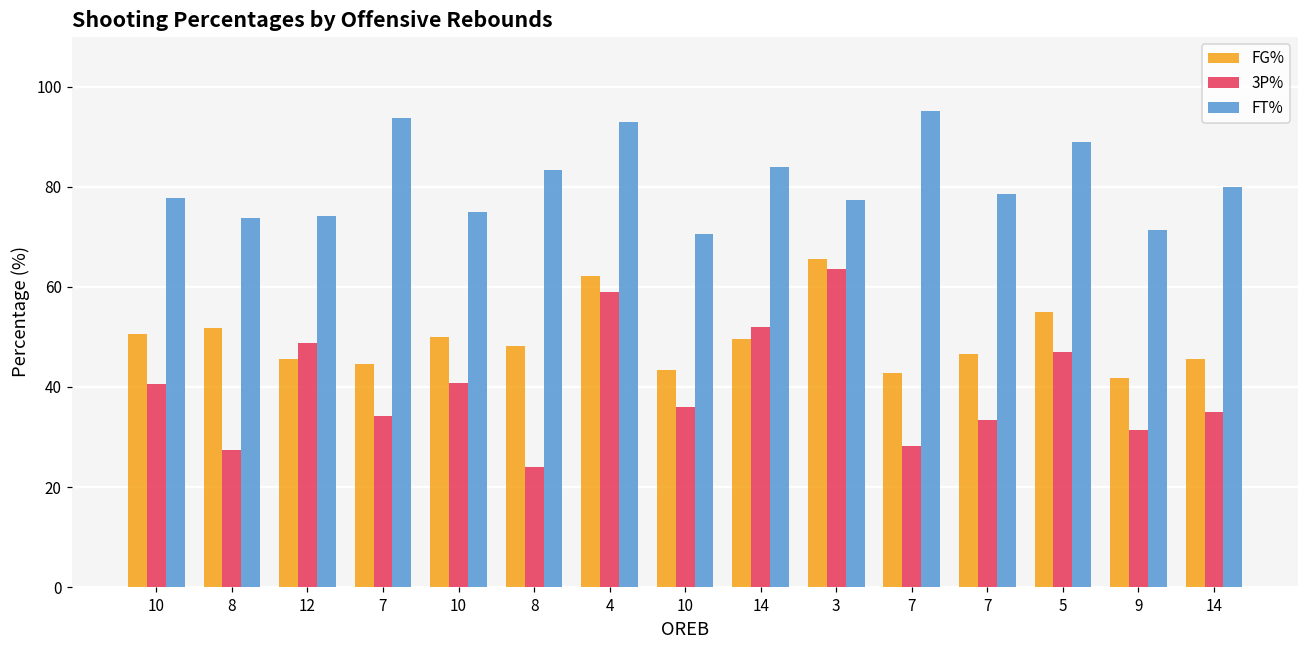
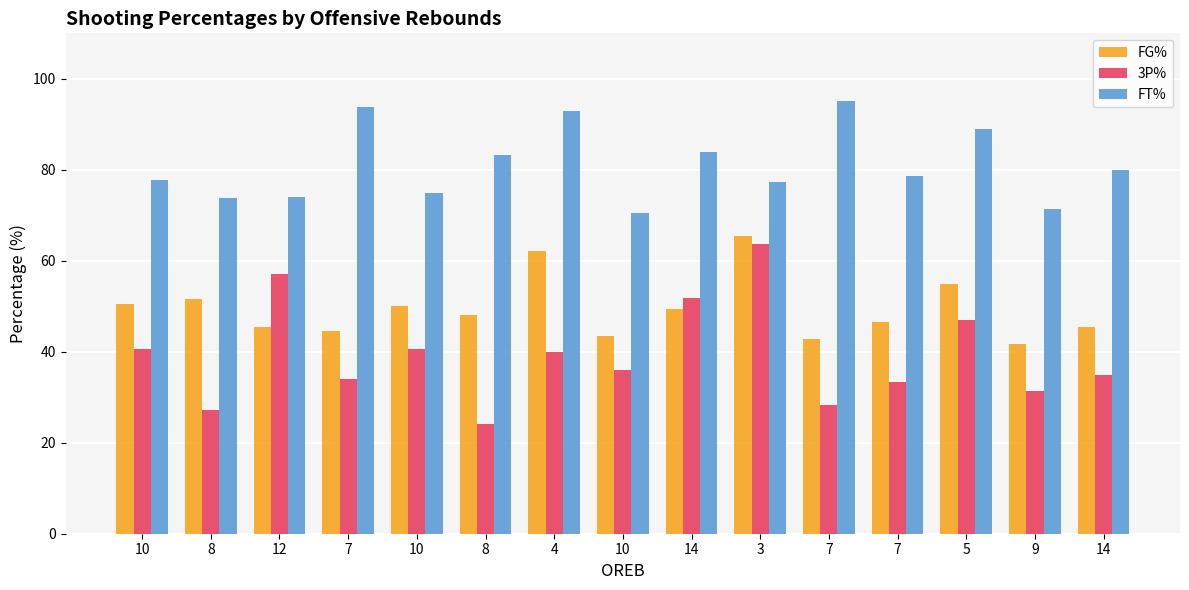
3P%, 12: 49 -> 57
3P%, 4: 59 -> 40
